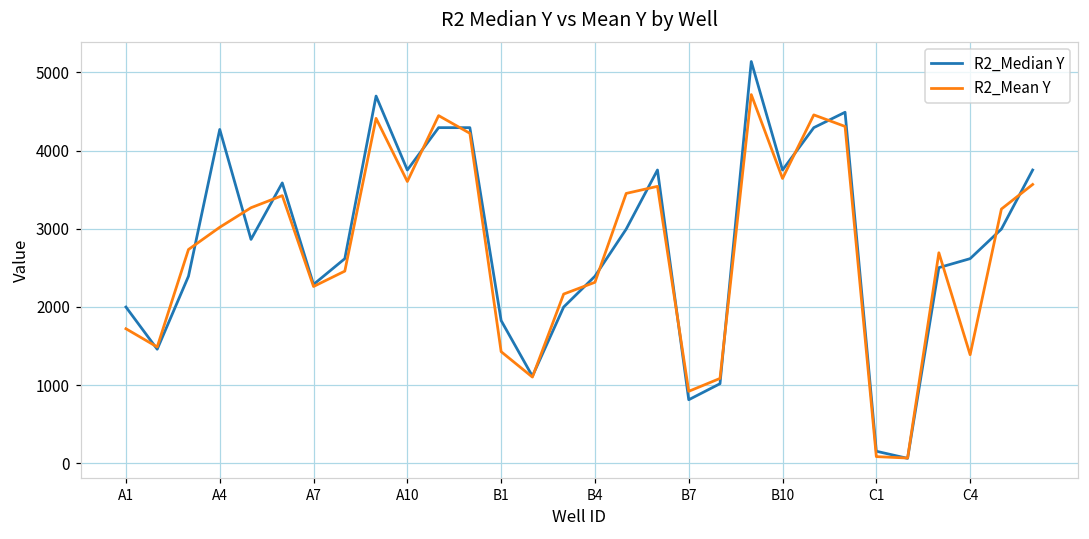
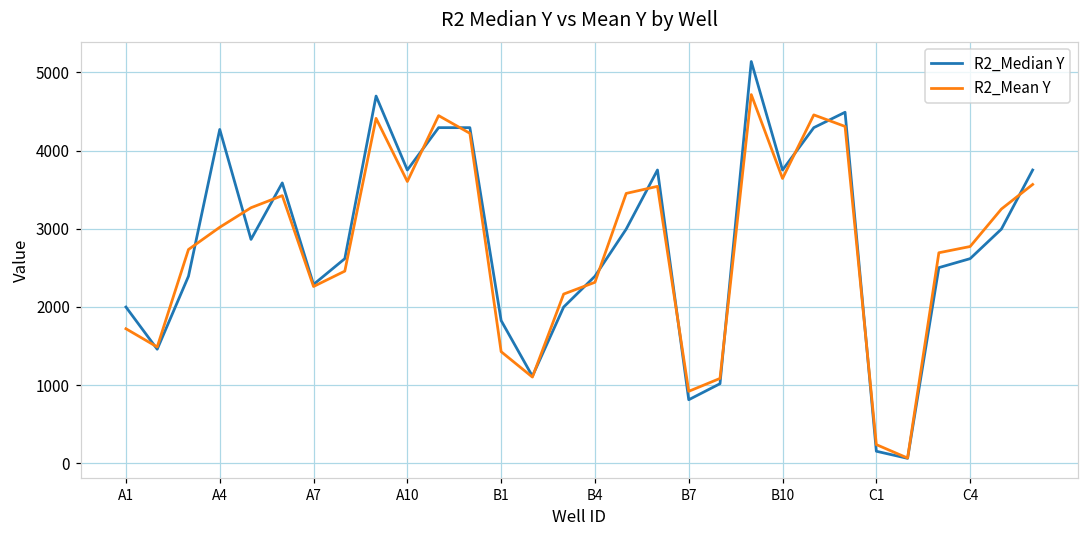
R2_Mean Y, C1: 100 -> 200
R2_Mean Y, C4: 1400 -> 2800
